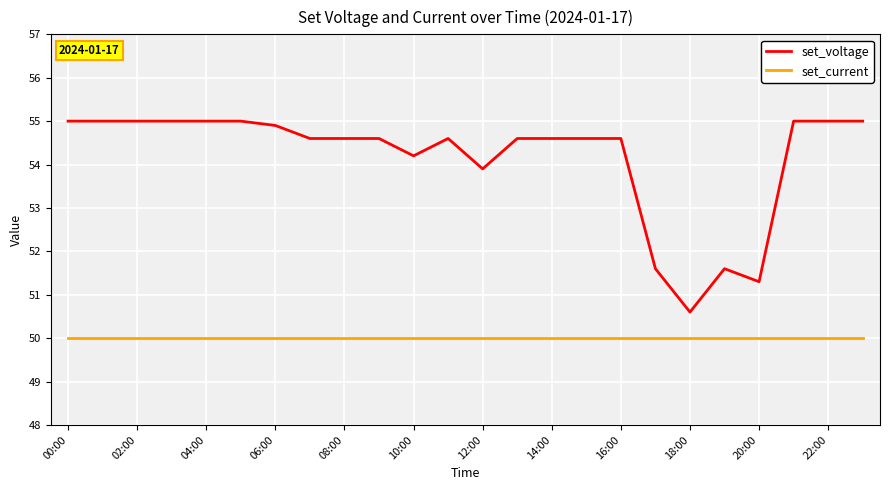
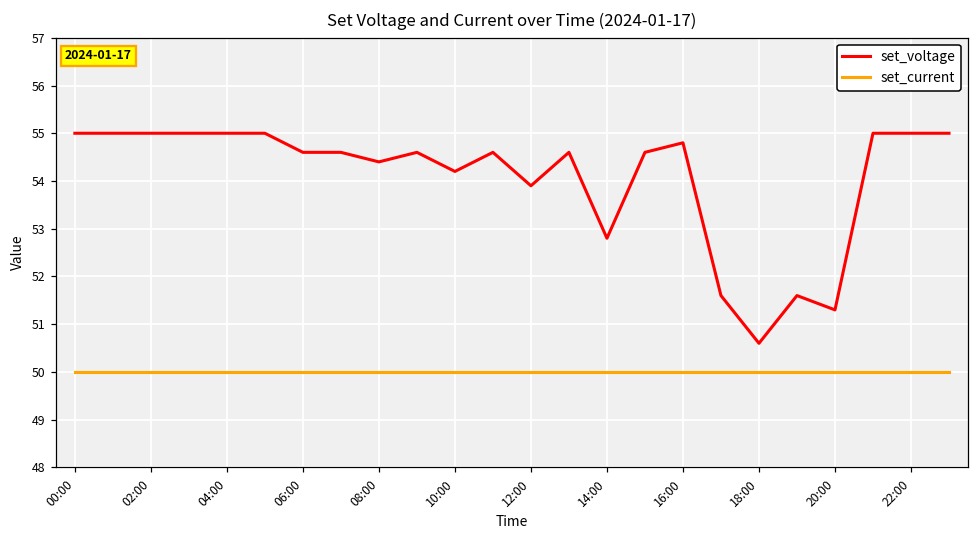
set_voltage, 06:00: 54.9 -> 54.6
set_voltage, 08:00: 54.6 -> 54.4
set_voltage, 14:00: 54.6 -> 52.8
set_voltage, 16:00: 54.6 -> 54.8
